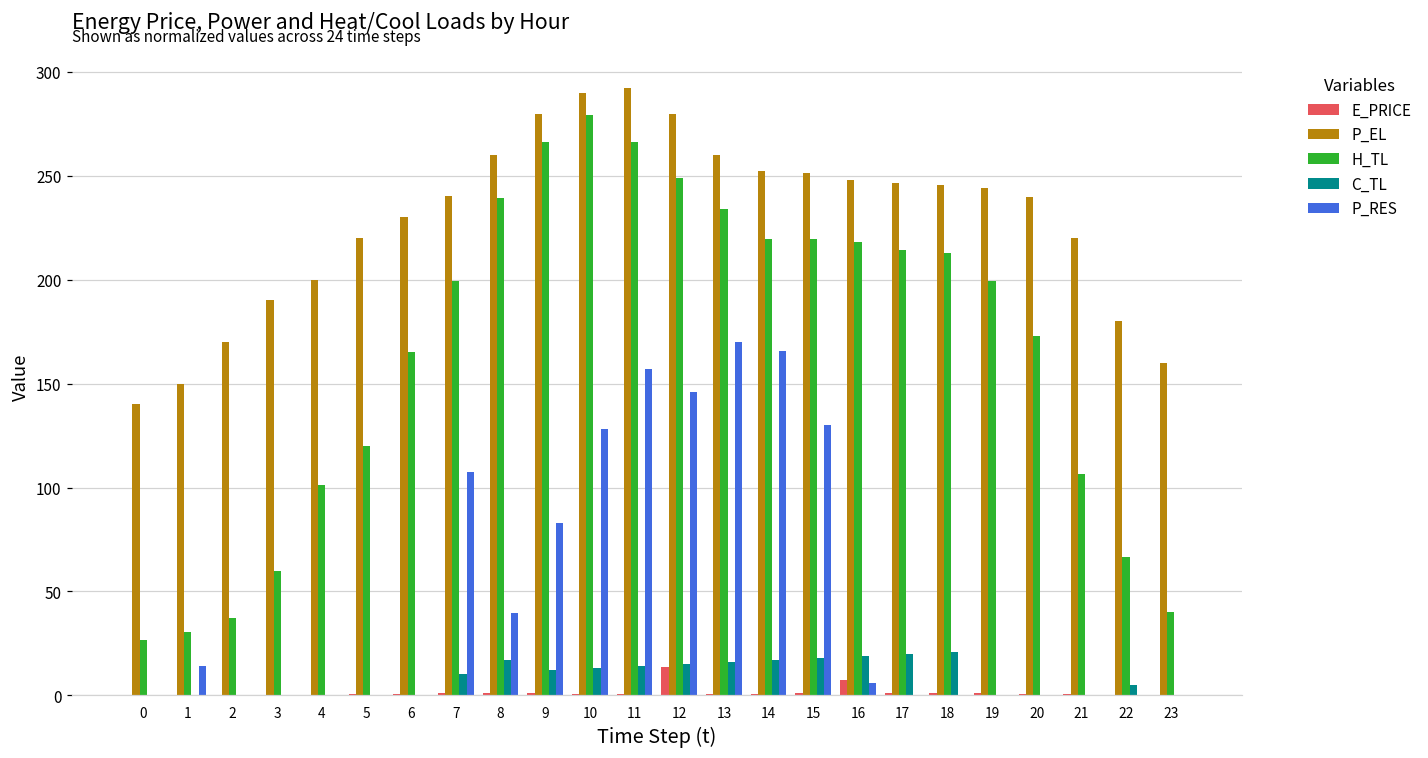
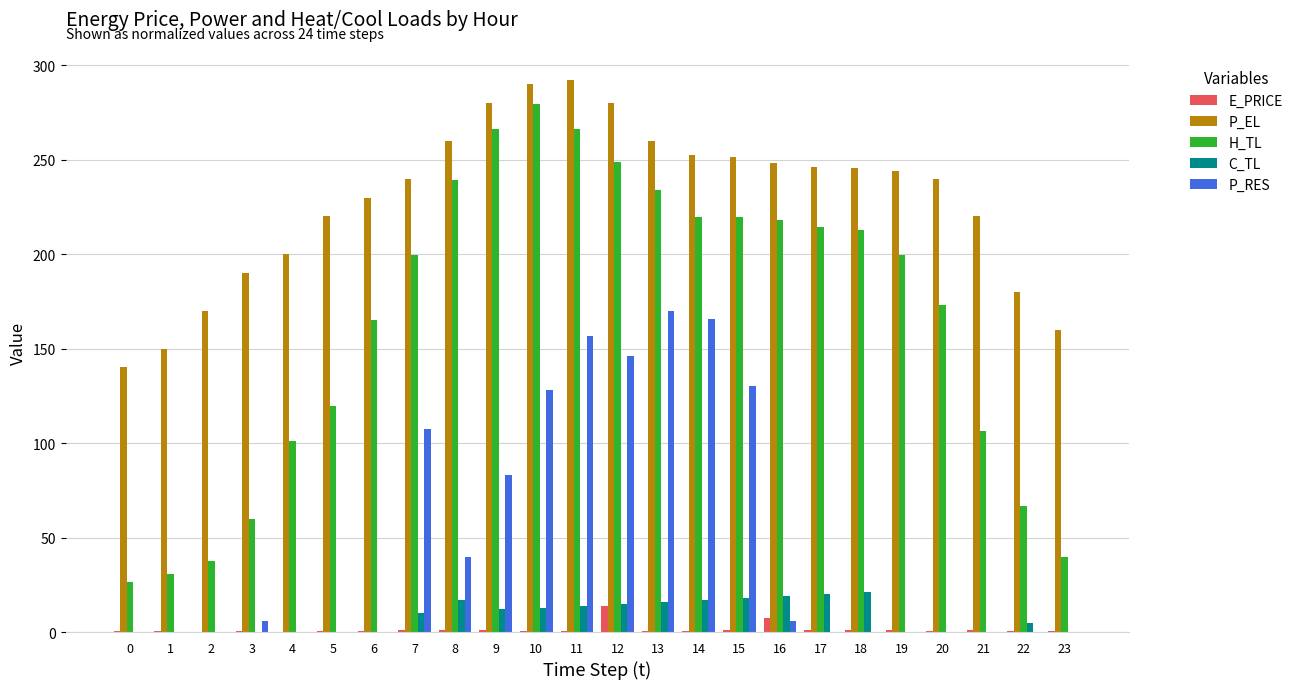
P_RES, 1: 14 -> 0
P_RES, 3: 0 -> 6
